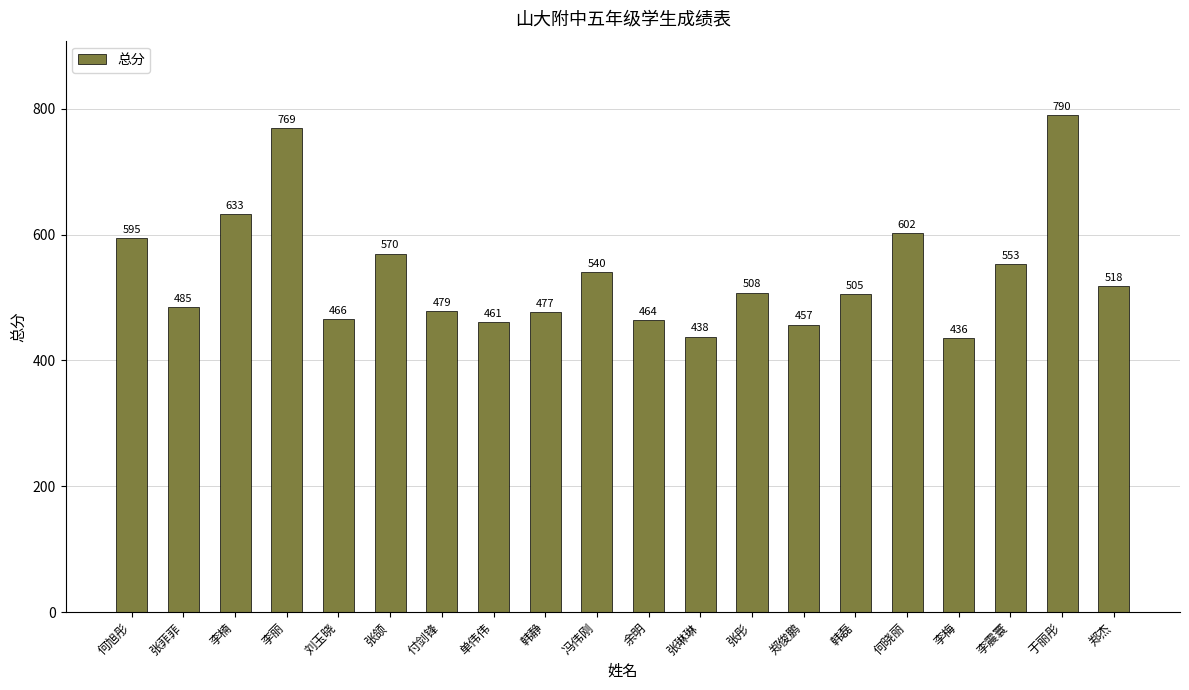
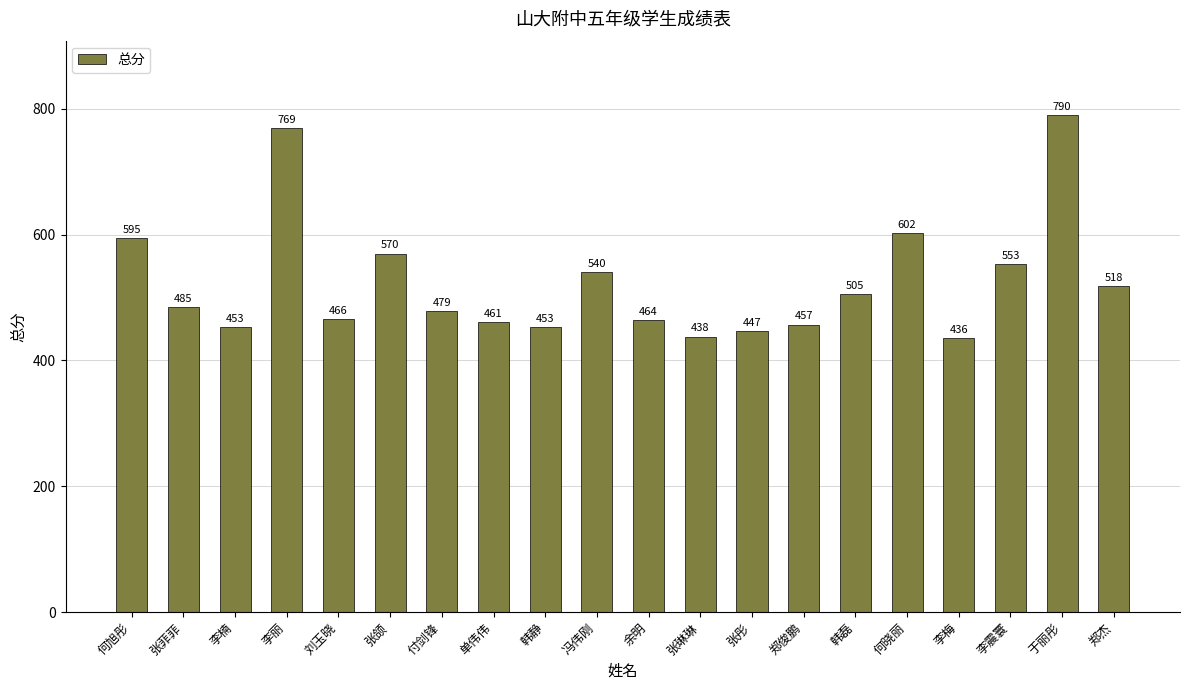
李楠: 633 -> 453
韩静: 477 -> 453
张彤: 508 -> 447
